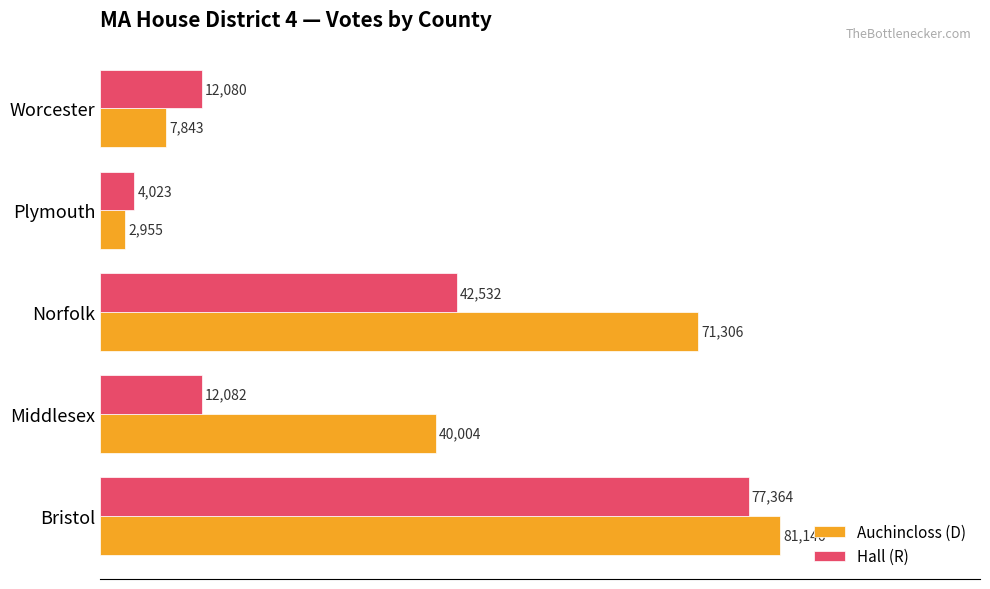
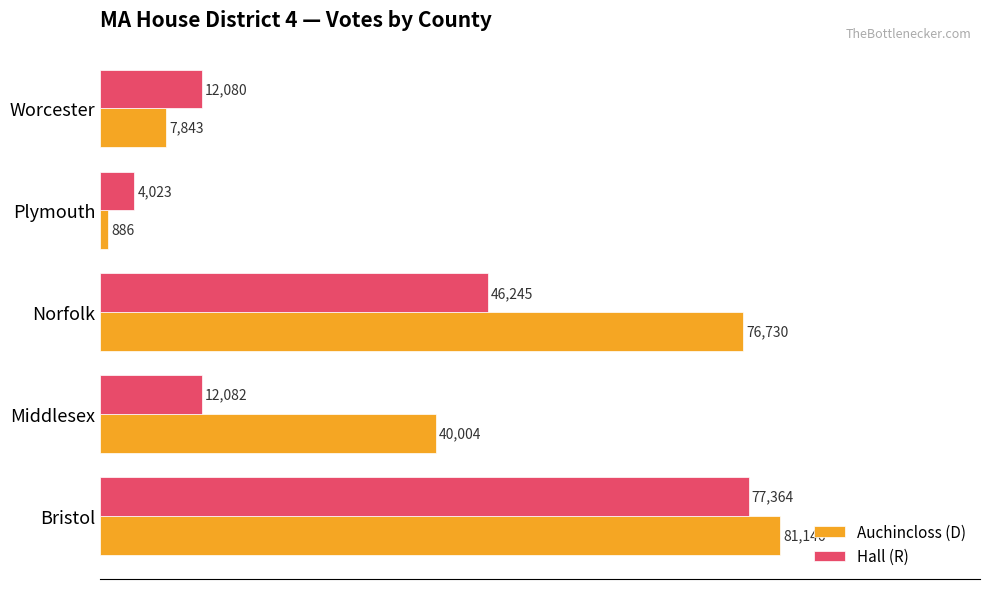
Auchincloss (D), Plymouth: 2,955 -> 886
Hall (R), Norfolk: 42,532 -> 46,245
Auchincloss (D), Norfolk: 71,306 -> 76,730
